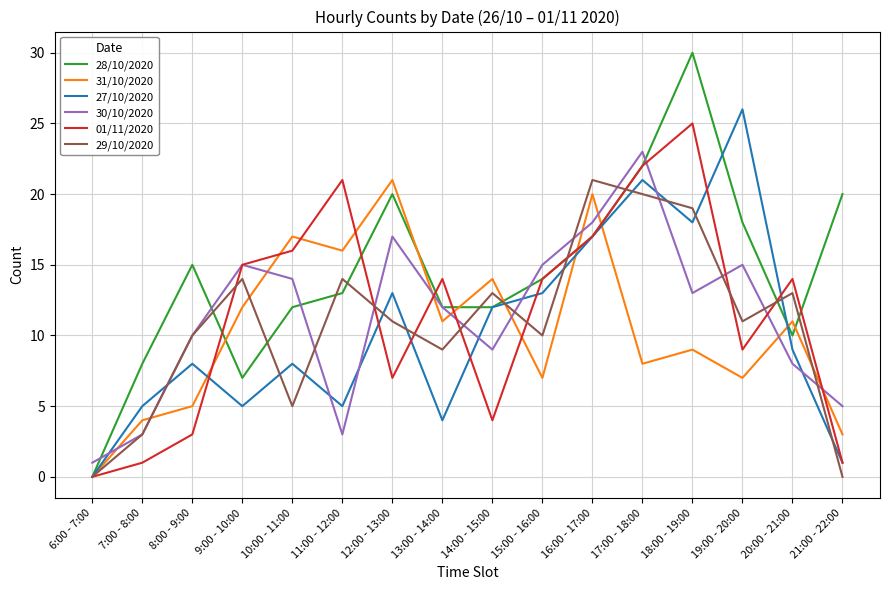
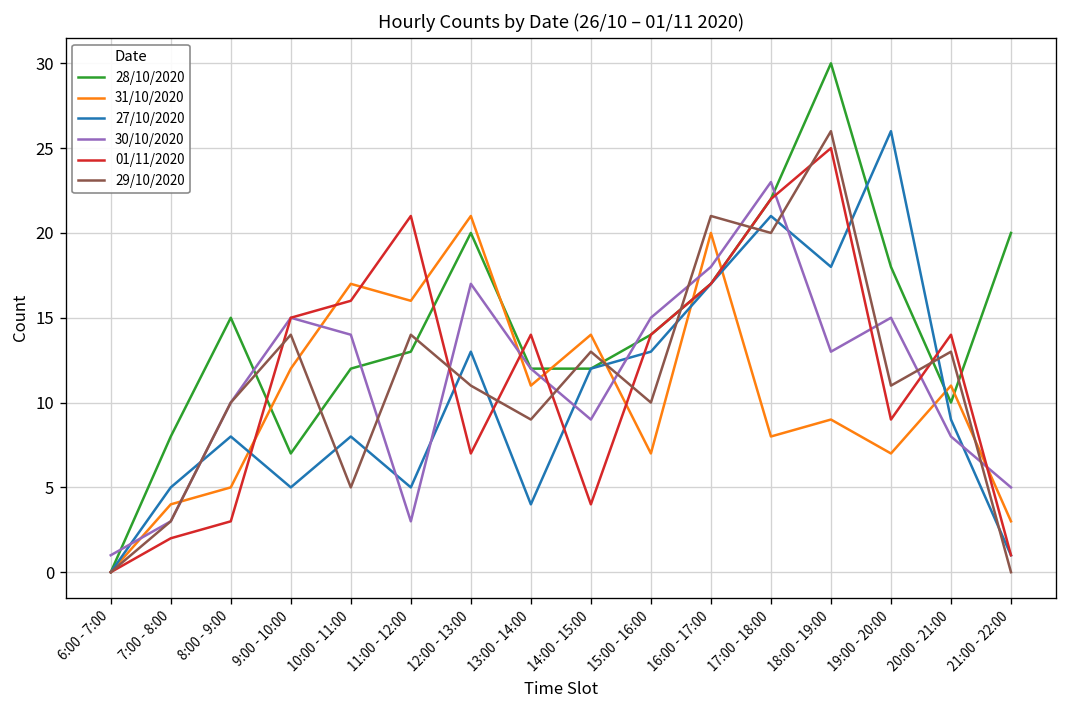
01/11/2020, 7:00 - 8:00: 1 -> 2
29/10/2020, 18:00 - 19:00: 19 -> 26
